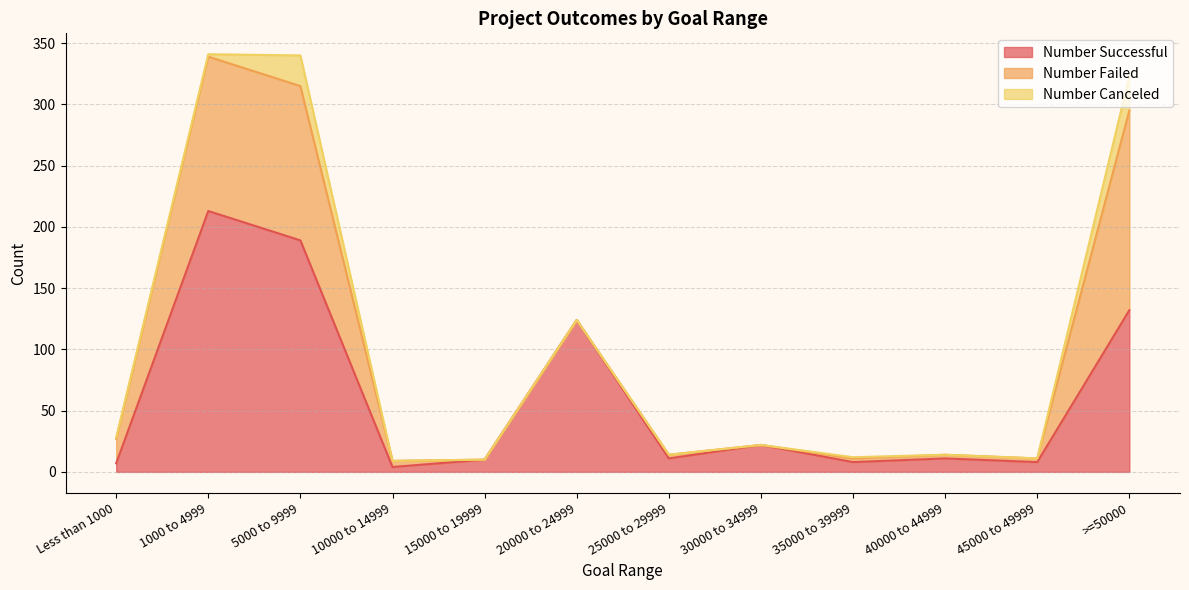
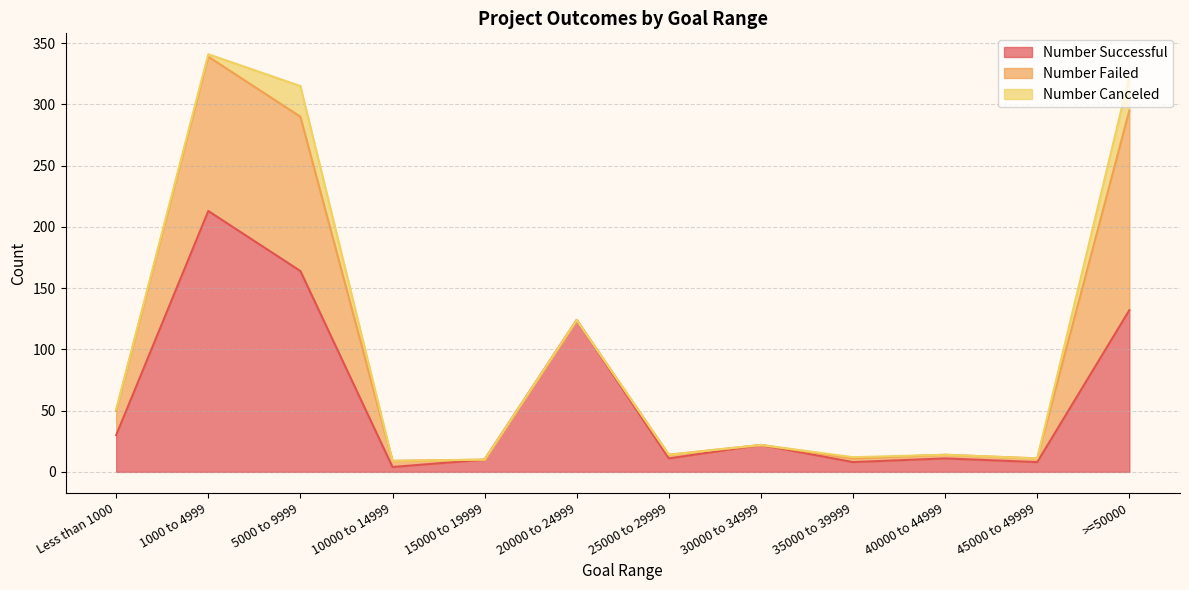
Number Successful, Less than 1000: 7 -> 30
Number Successful, 5000 to 9999: 189 -> 164
